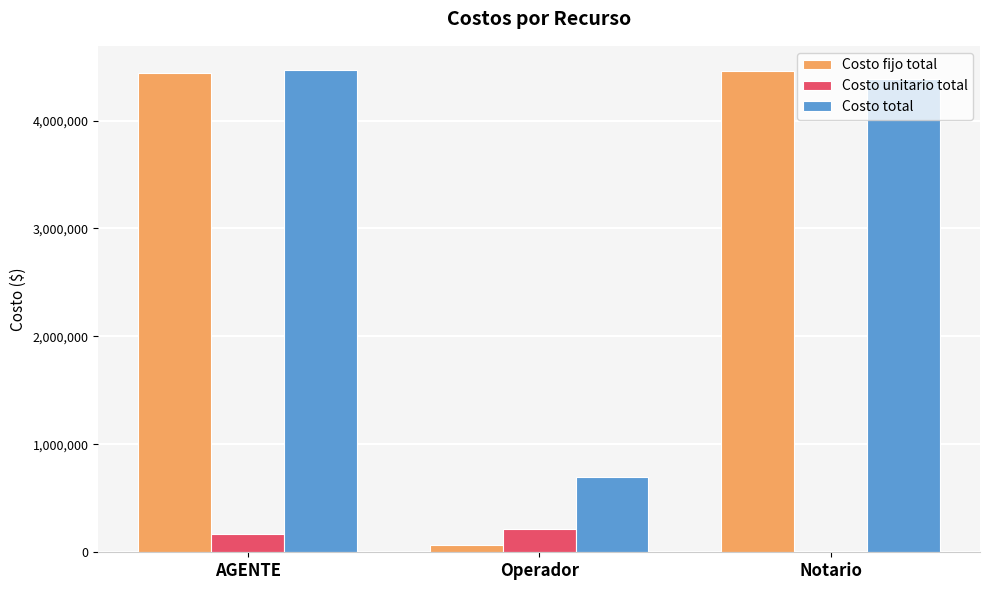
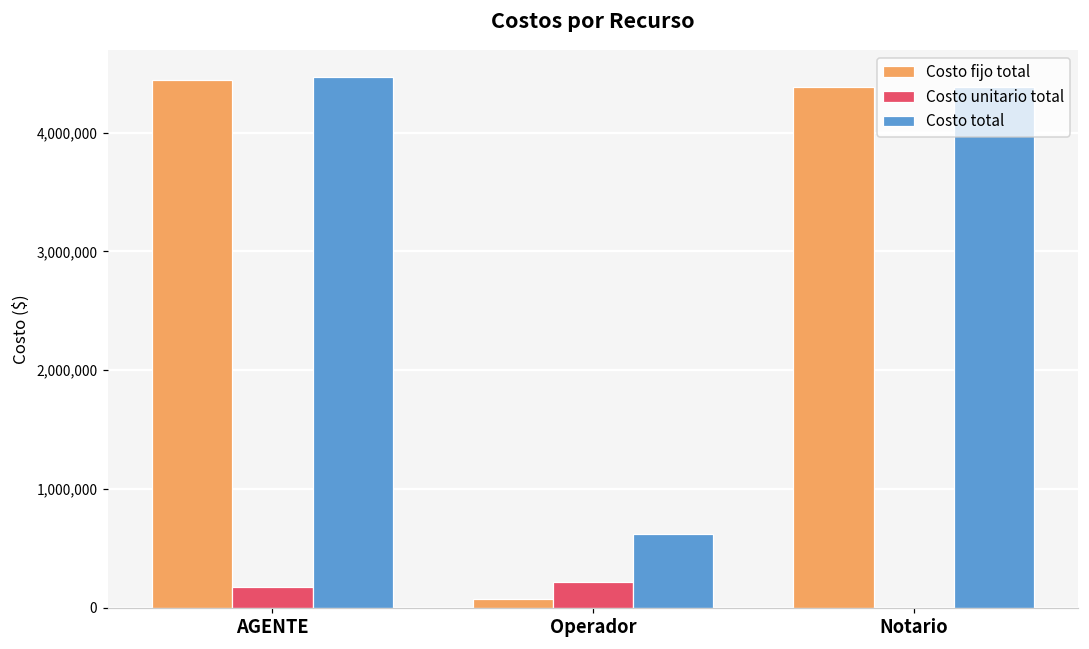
Costo total, Operador: 700,000 -> 620,000
Costo fijo total, Notario: 4,460,000 -> 4,380,000
